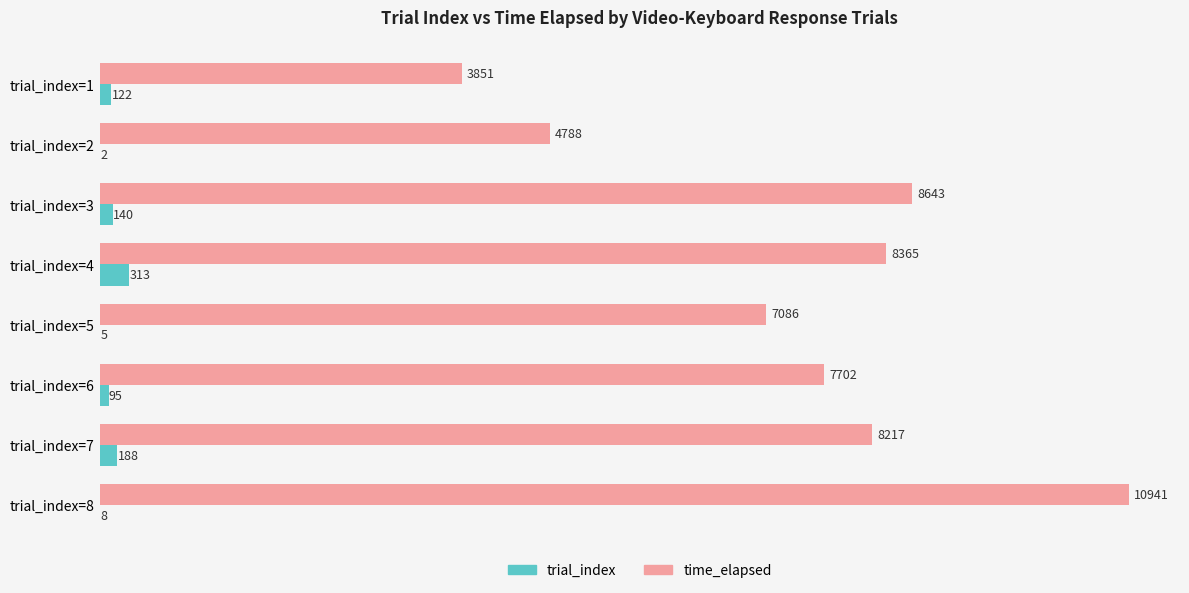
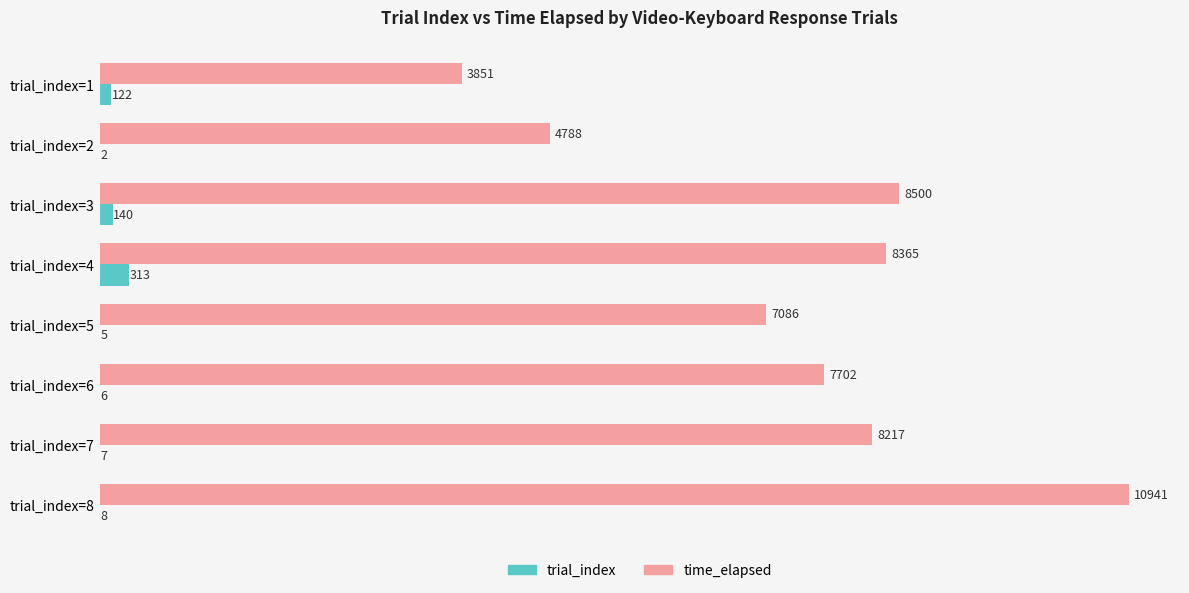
time_elapsed, trial_index=3: 8643 -> 8500
trial_index, trial_index=6: 95 -> 6
trial_index, trial_index=7: 188 -> 7
